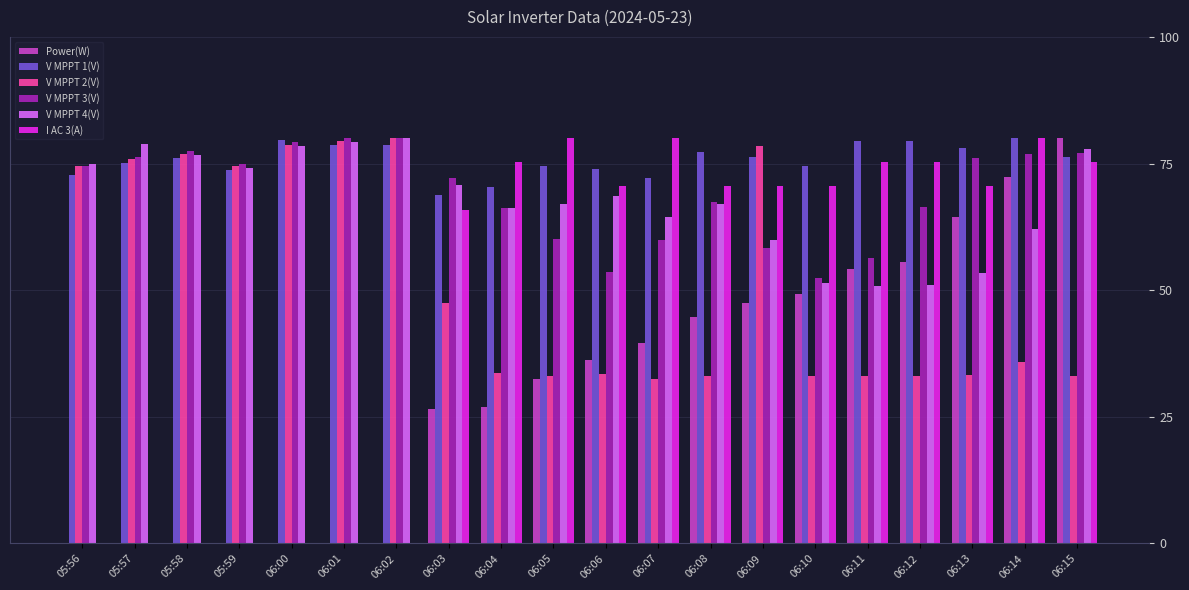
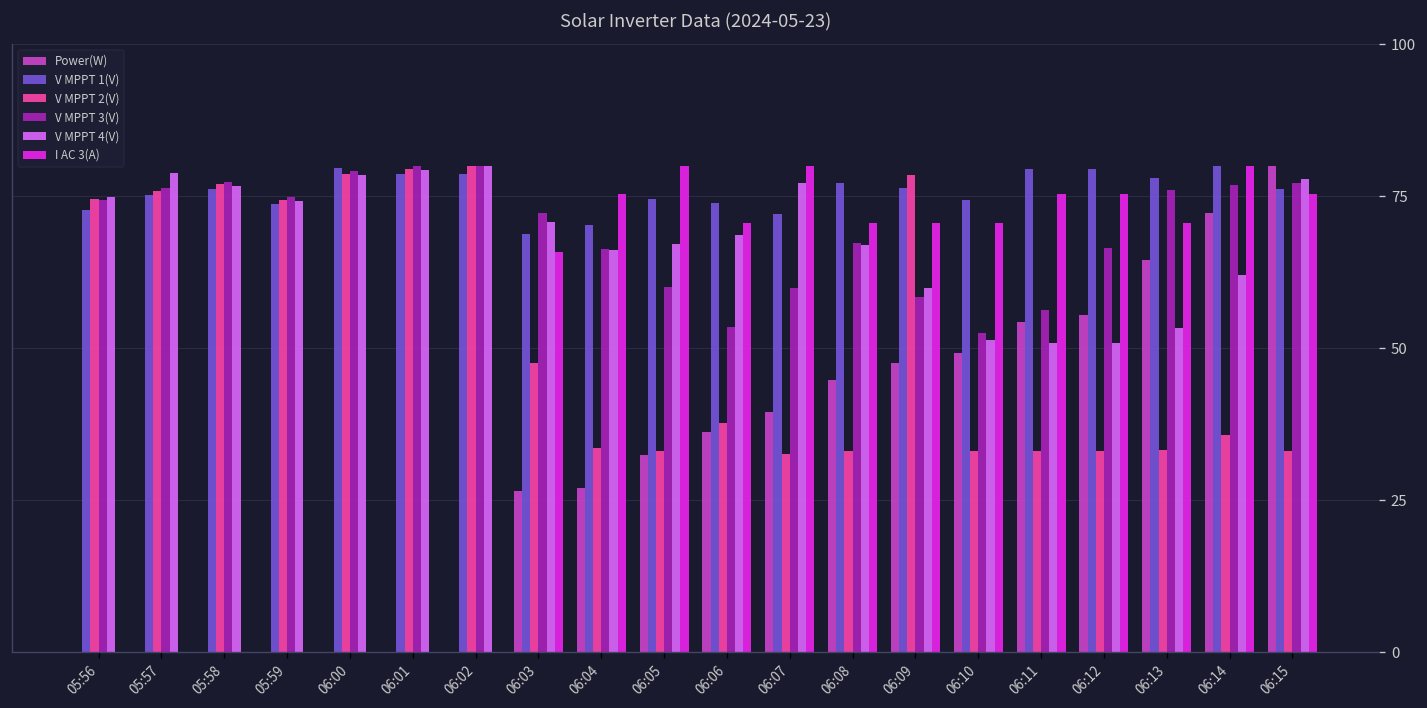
V MPPT 2(V), 06:06: 33 -> 38
V MPPT 4(V), 06:07: 64 -> 77
